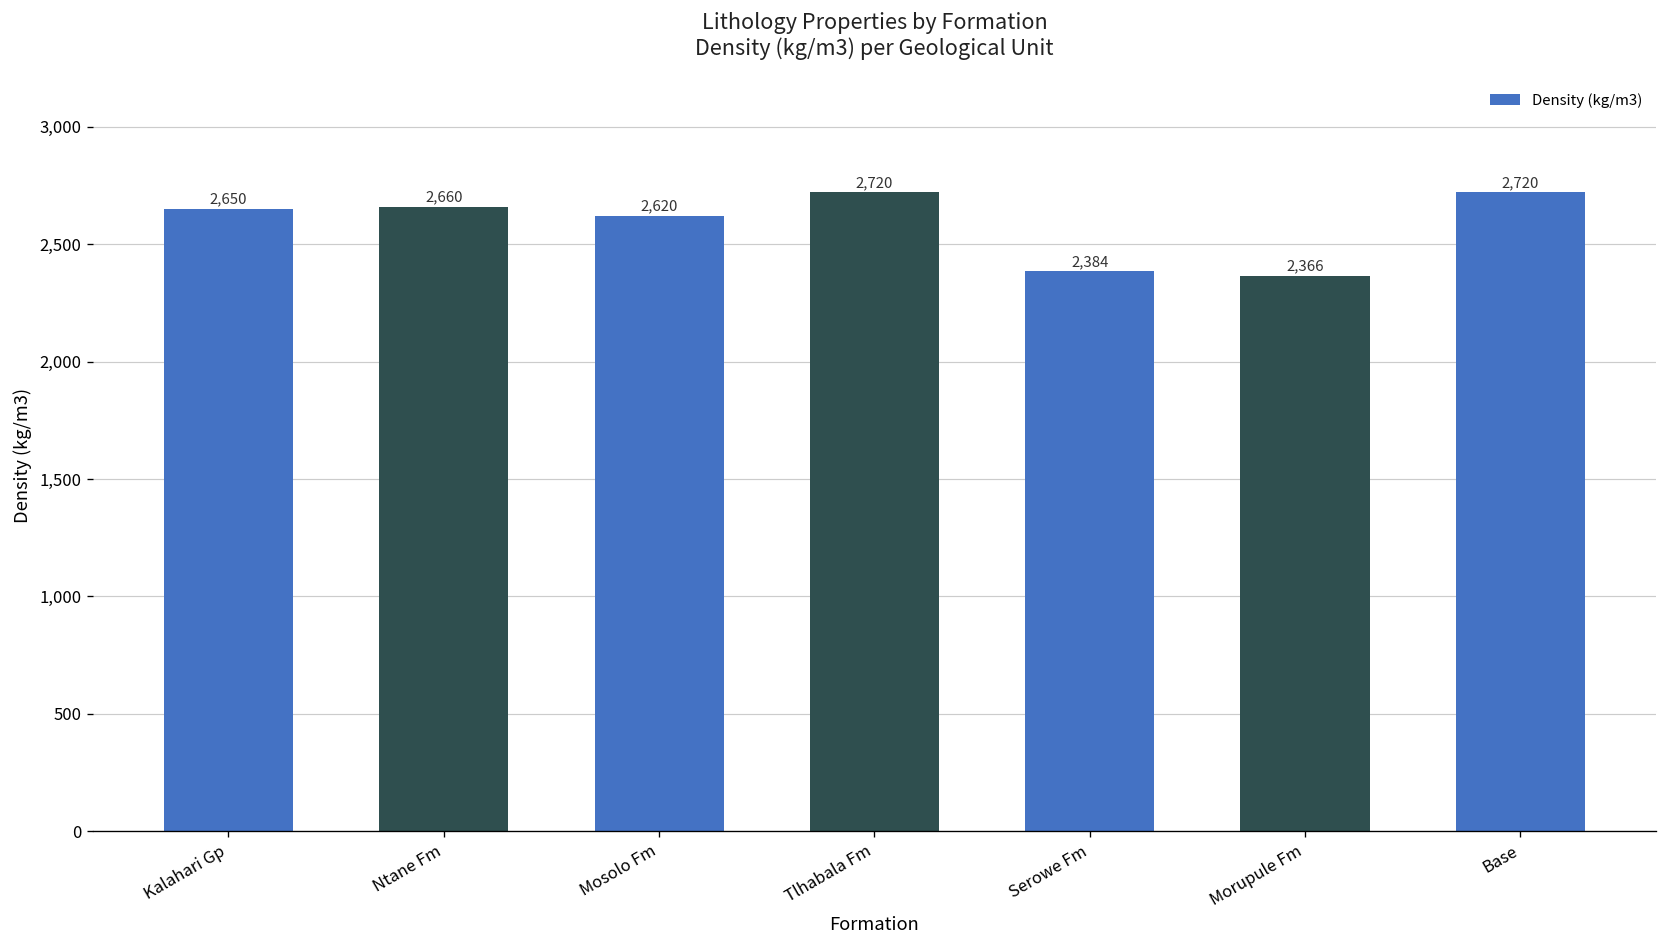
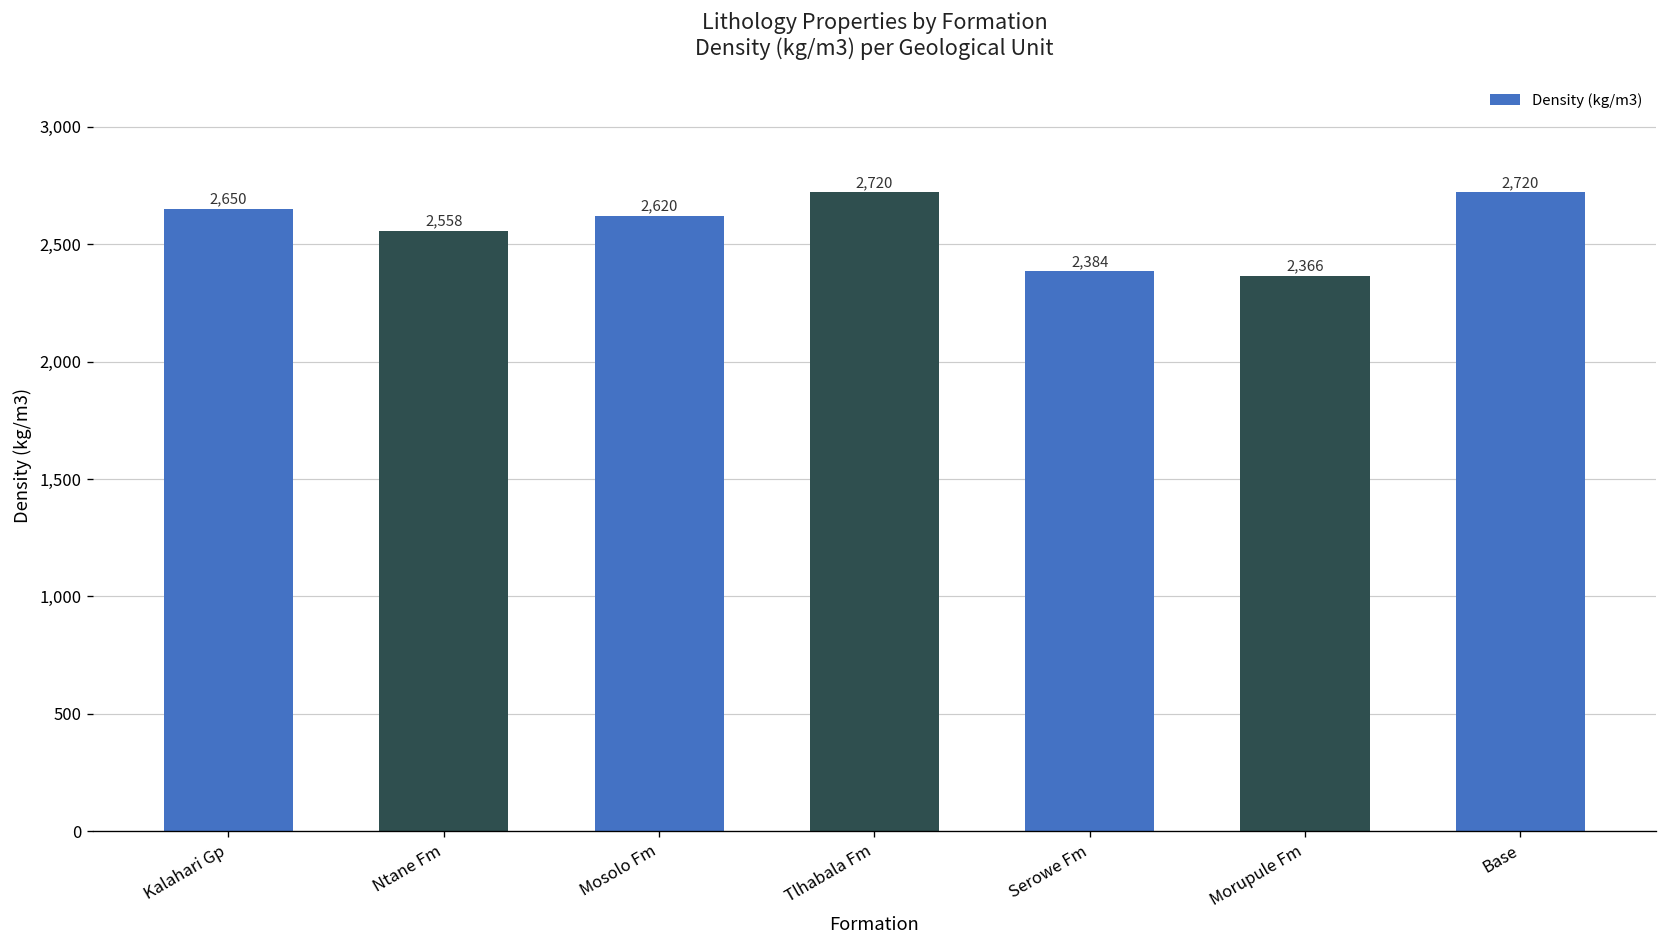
Ntane Fm: 2,660 -> 2,558
